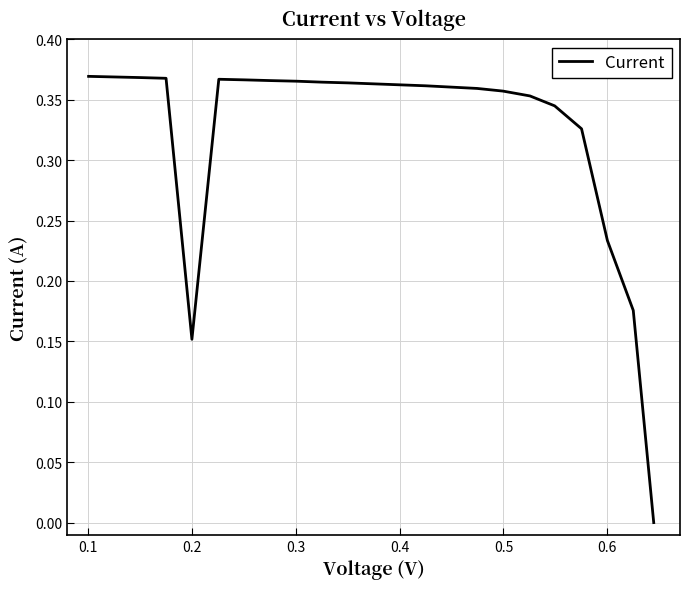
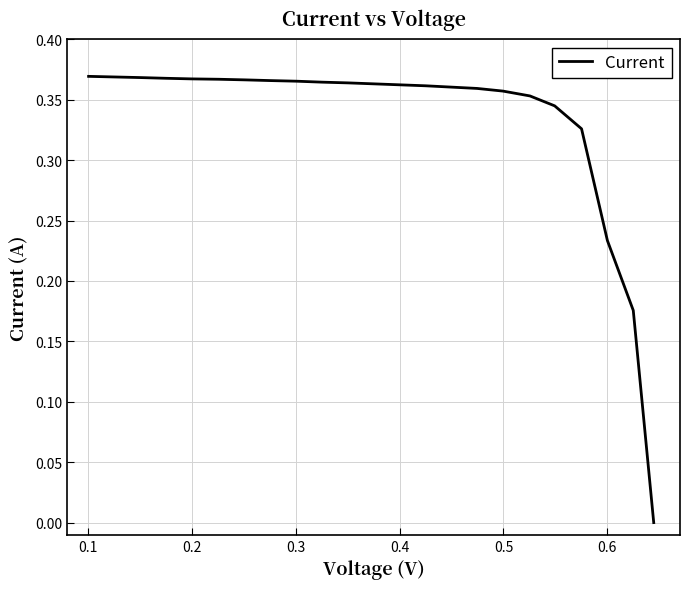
0.2: 0.152 -> 0.367
